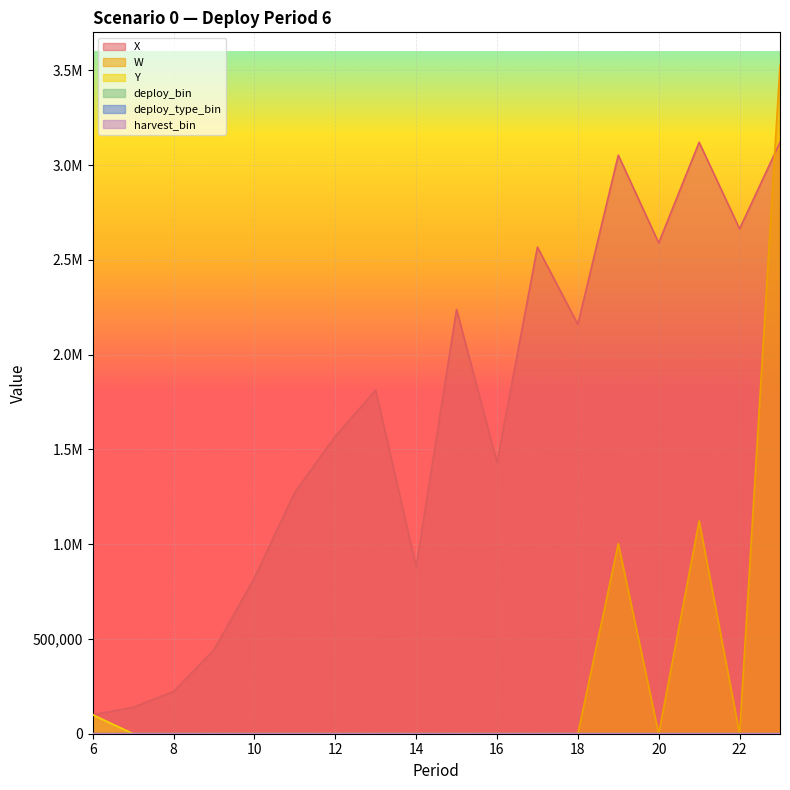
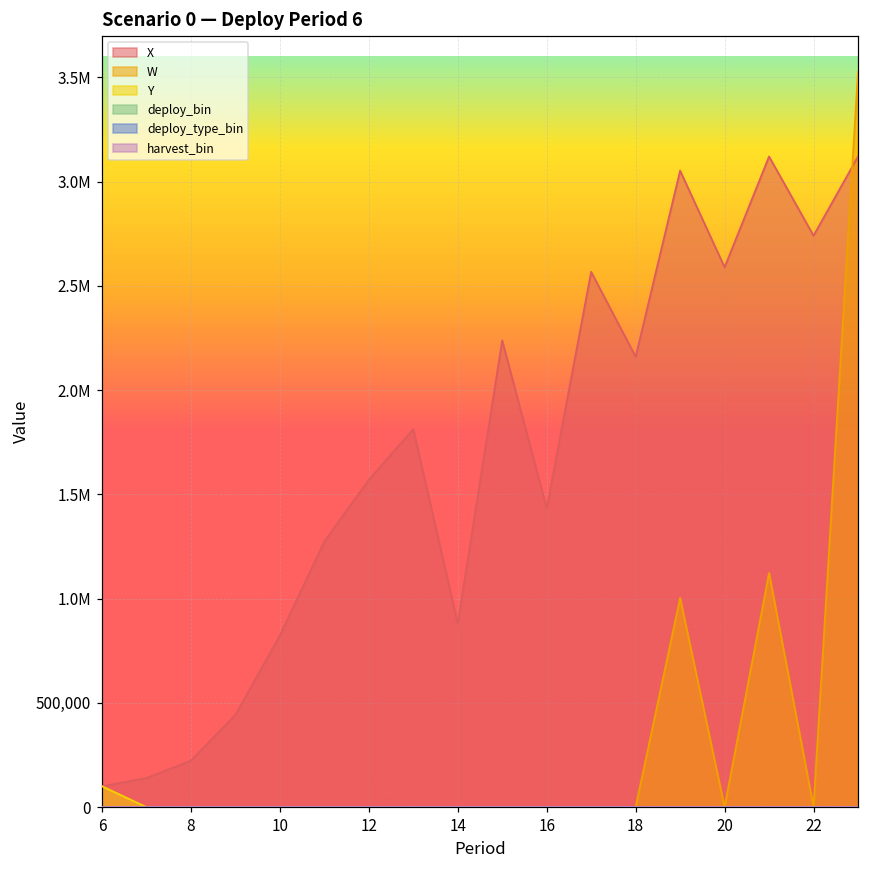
X, 22: 2,660,000 -> 2,740,000
